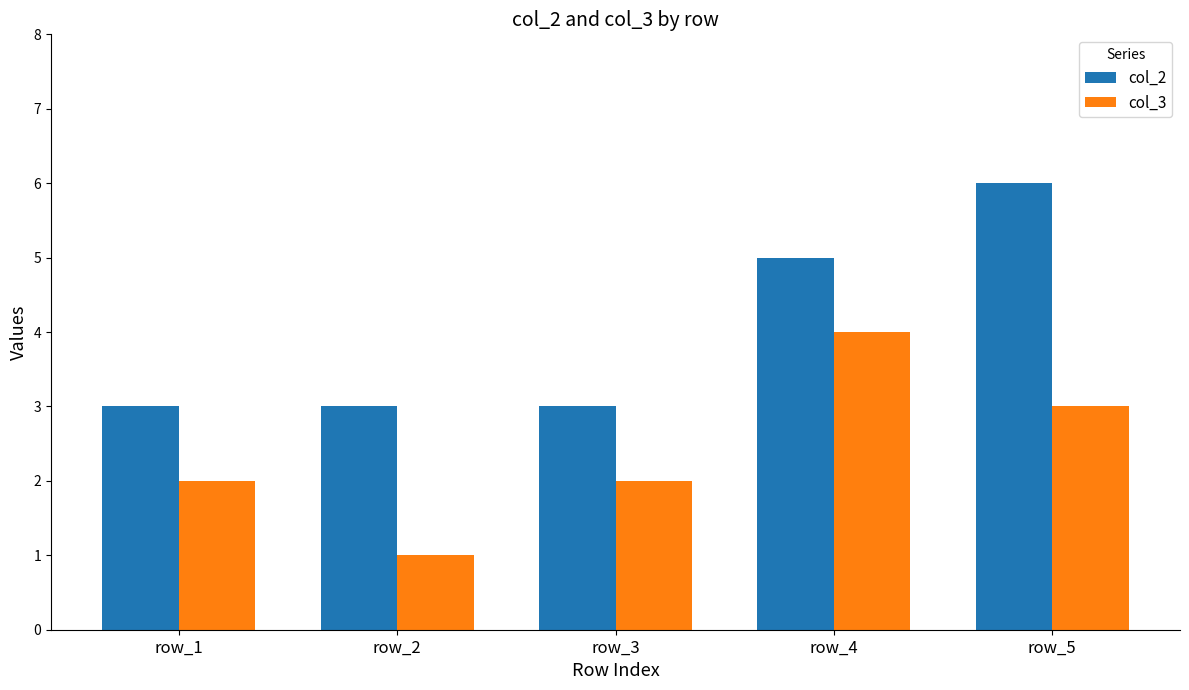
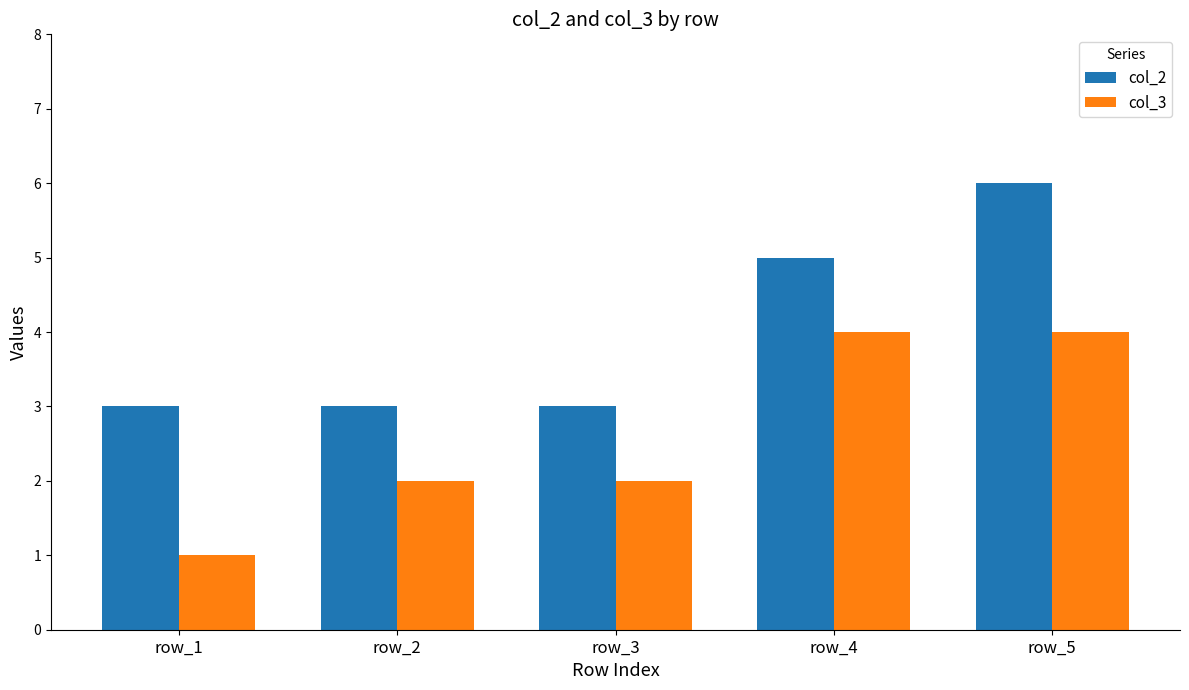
col_3, row_1: 2 -> 1
col_3, row_2: 1 -> 2
col_3, row_5: 3 -> 4
